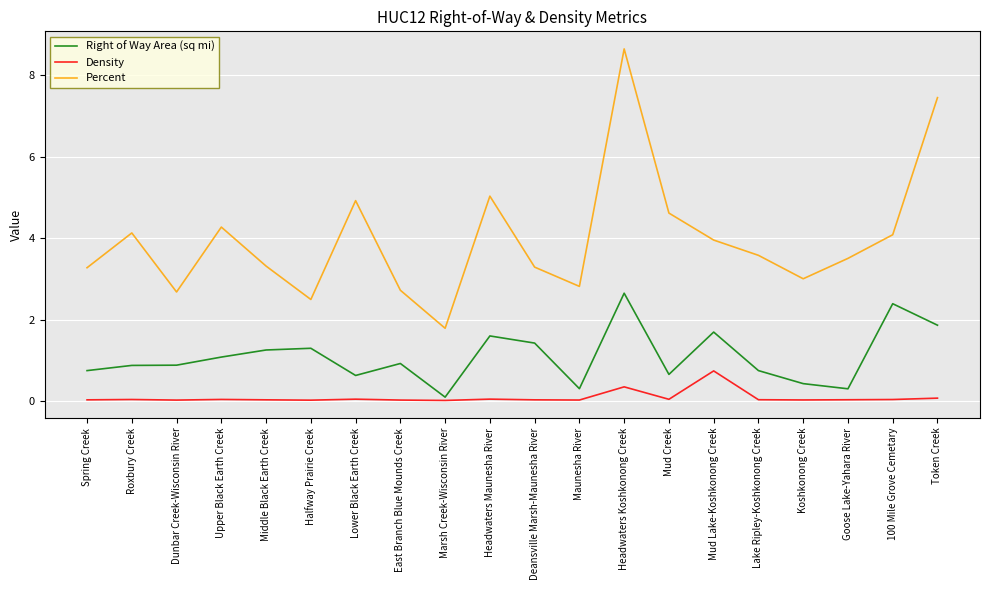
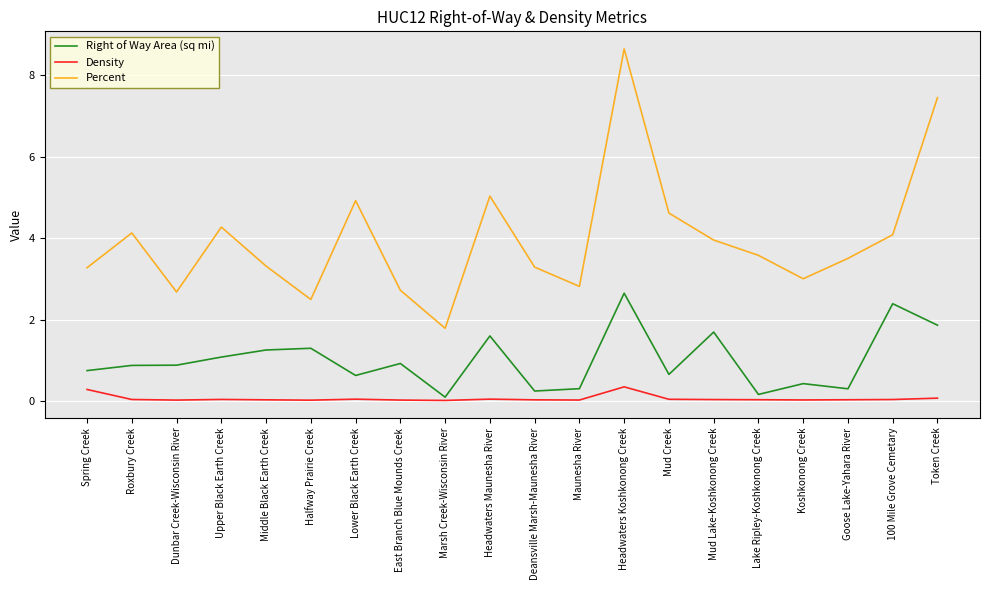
Density, Spring Creek: 0.0 -> 0.3
Right of Way Area (sq mi), Deansville Marsh-Maunesha River: 1.4 -> 0.2
Density, Mud Lake-Koshkonong Creek: 0.7 -> 0.0
Right of Way Area (sq mi), Lake Ripley-Koshkonong Creek: 0.8 -> 0.2
